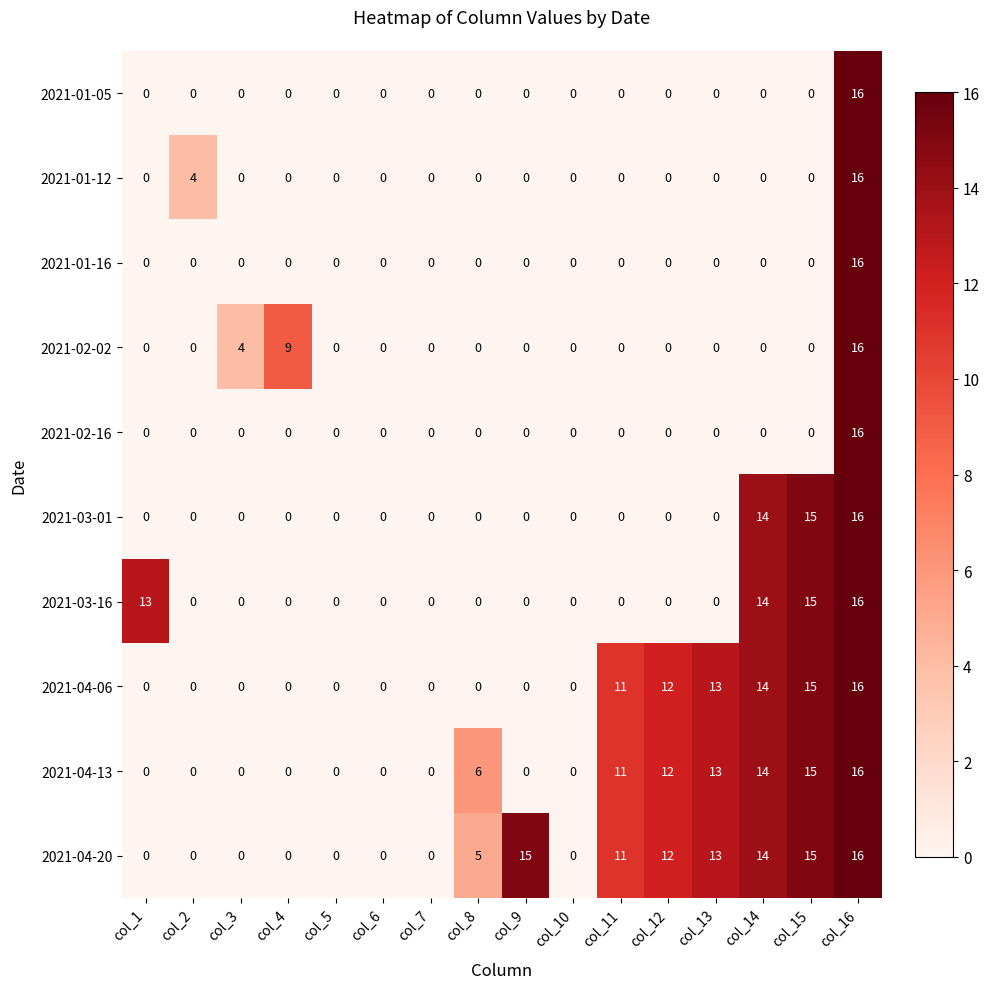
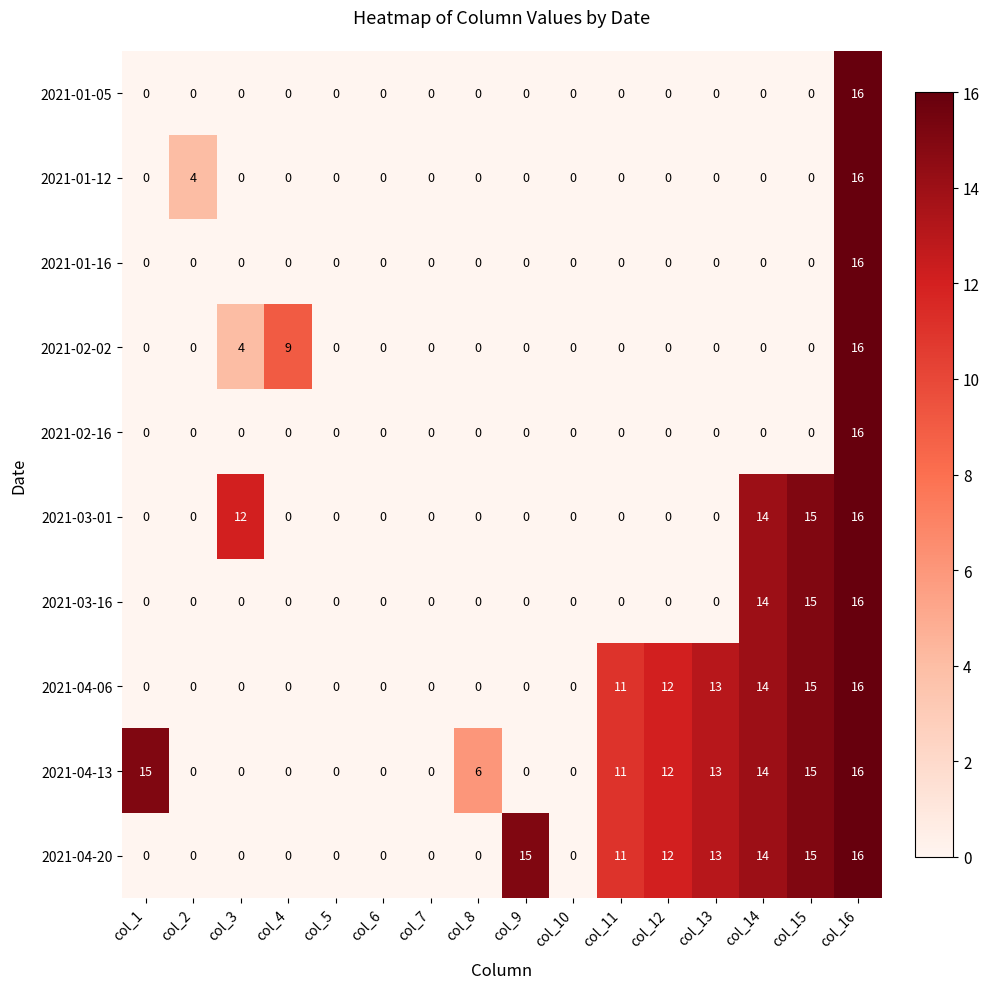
2021-03-01, col_3: 0 -> 12
2021-03-16, col_1: 13 -> 0
2021-04-13, col_1: 0 -> 15
2021-04-20, col_8: 5 -> 0
